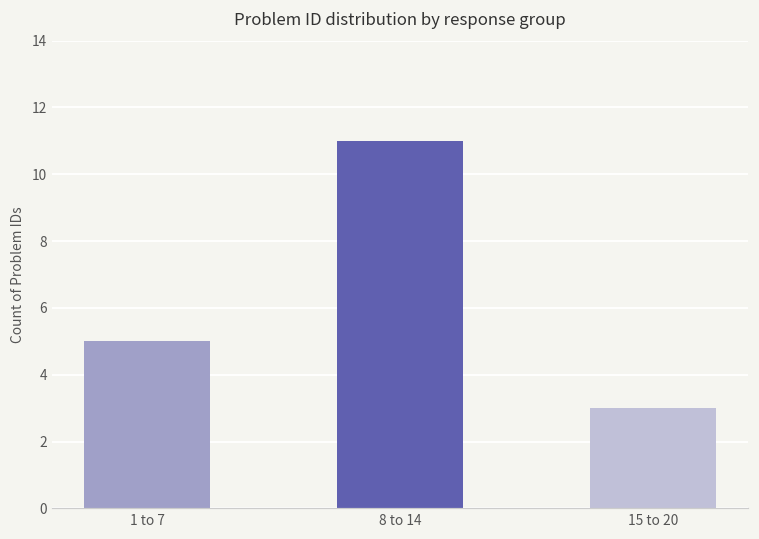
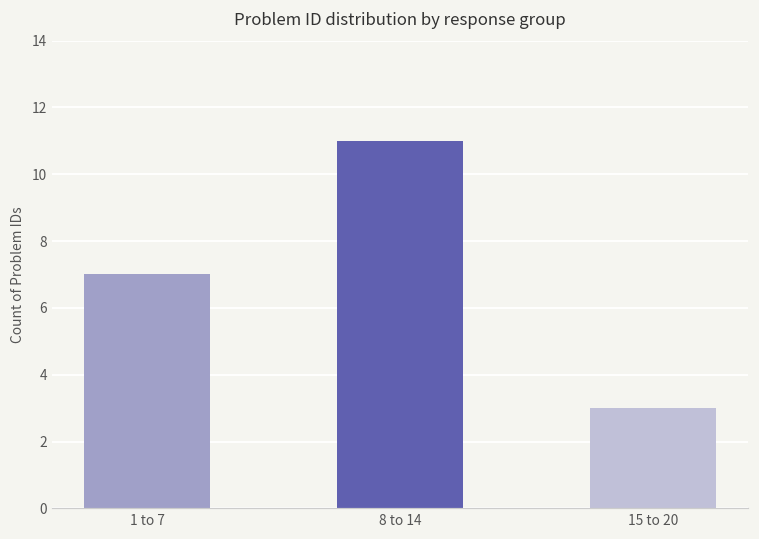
1 to 7: 5 -> 7
